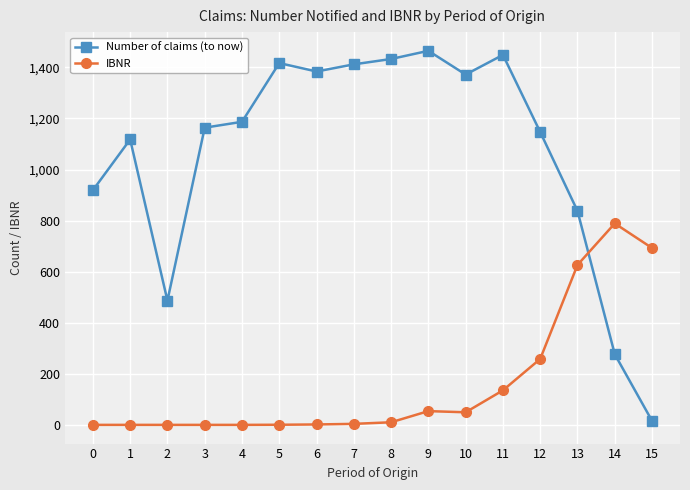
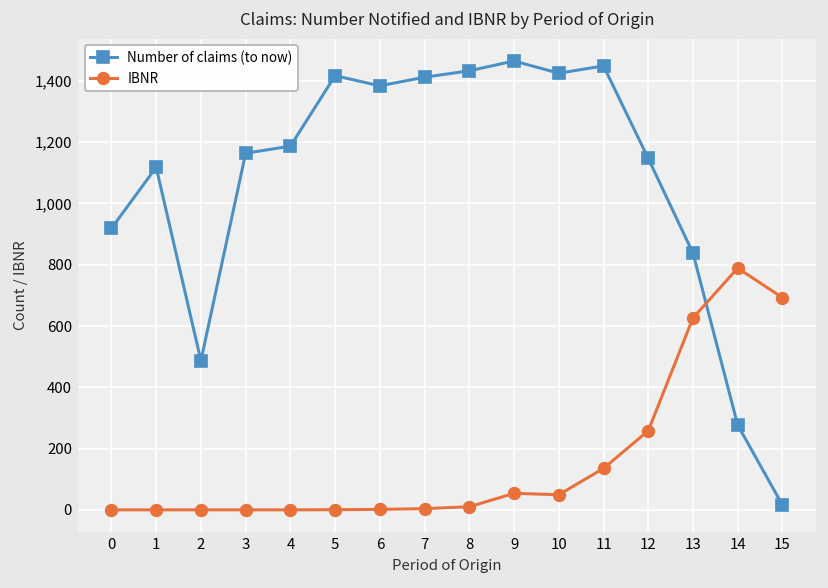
Number of claims (to now), 10: 1,370 -> 1,430
